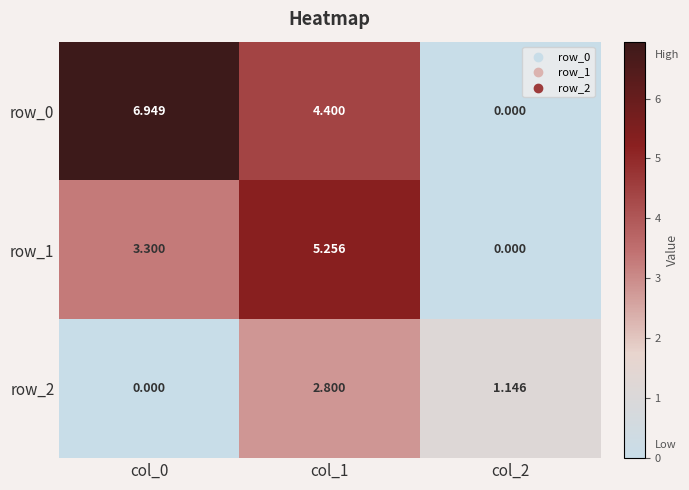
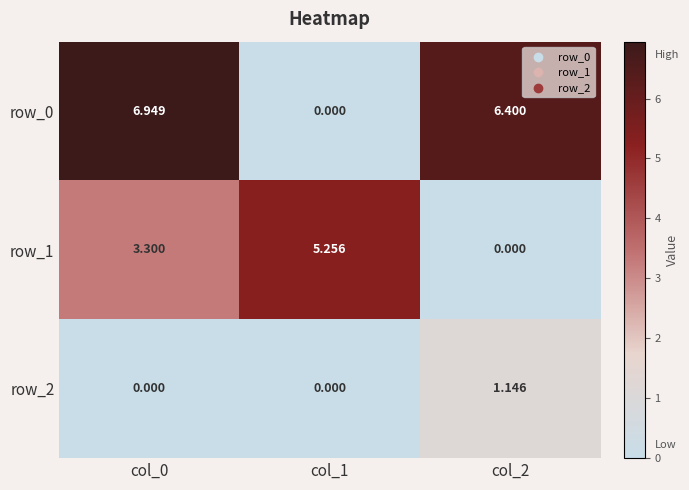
row_0, col_1: 4.400 -> 0.000
row_0, col_2: 0.000 -> 6.400
row_2, col_1: 2.800 -> 0.000
